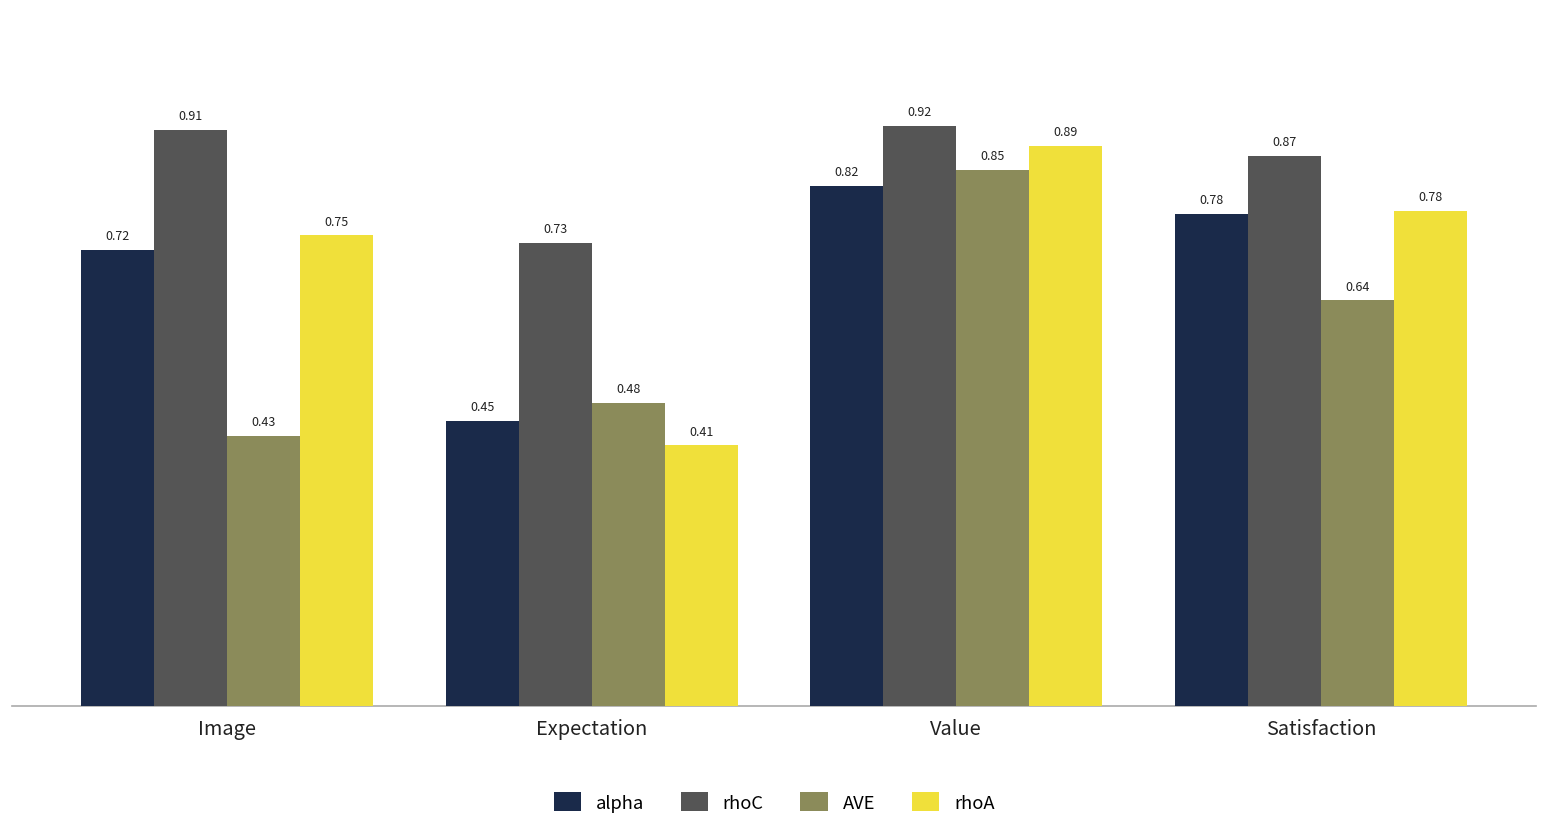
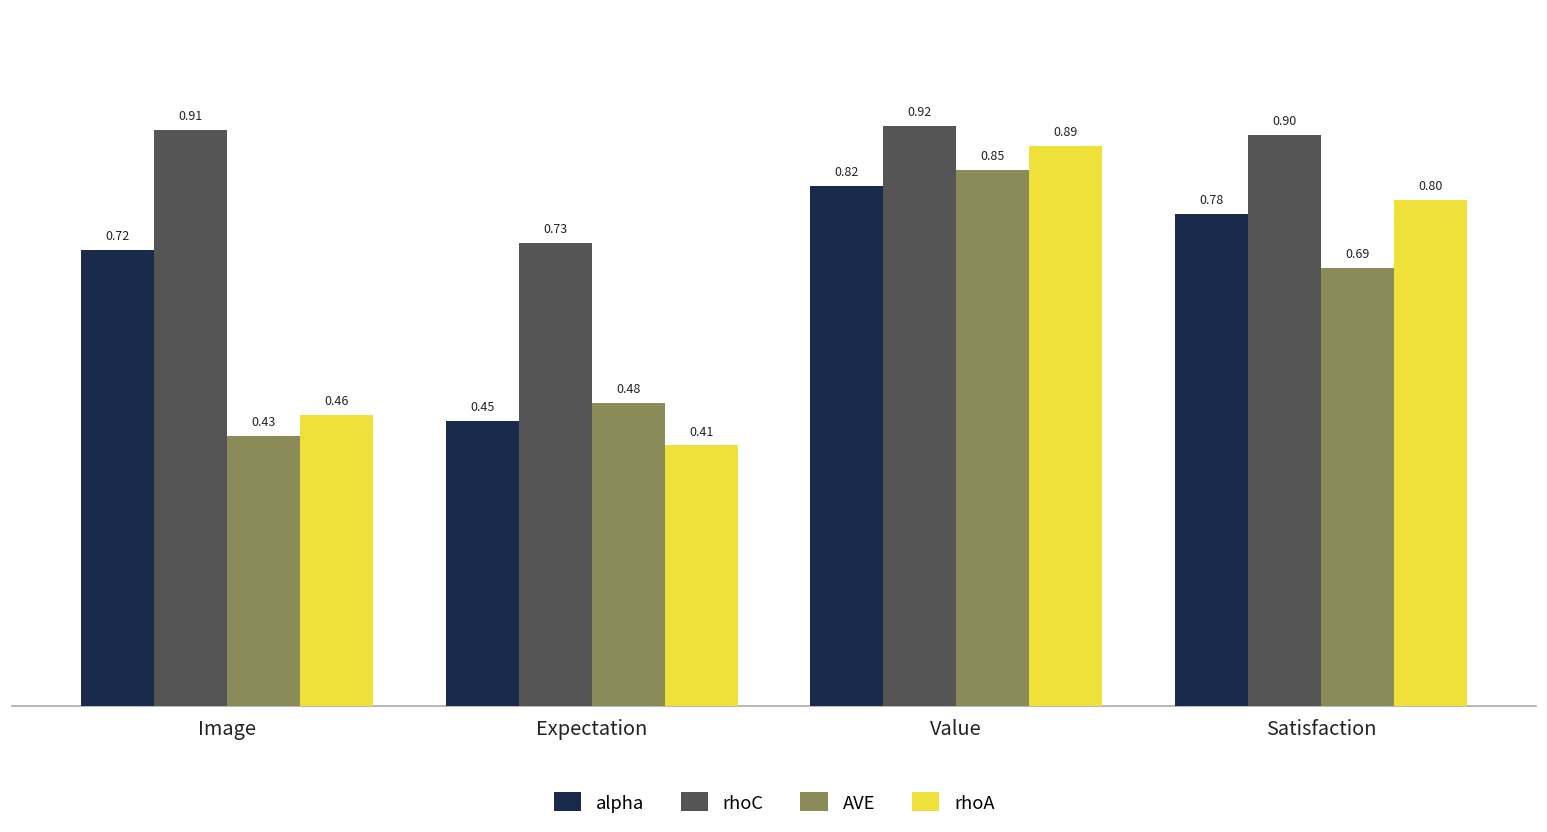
rhoA, Image: 0.75 -> 0.46
rhoC, Satisfaction: 0.87 -> 0.90
AVE, Satisfaction: 0.64 -> 0.69
rhoA, Satisfaction: 0.78 -> 0.80
